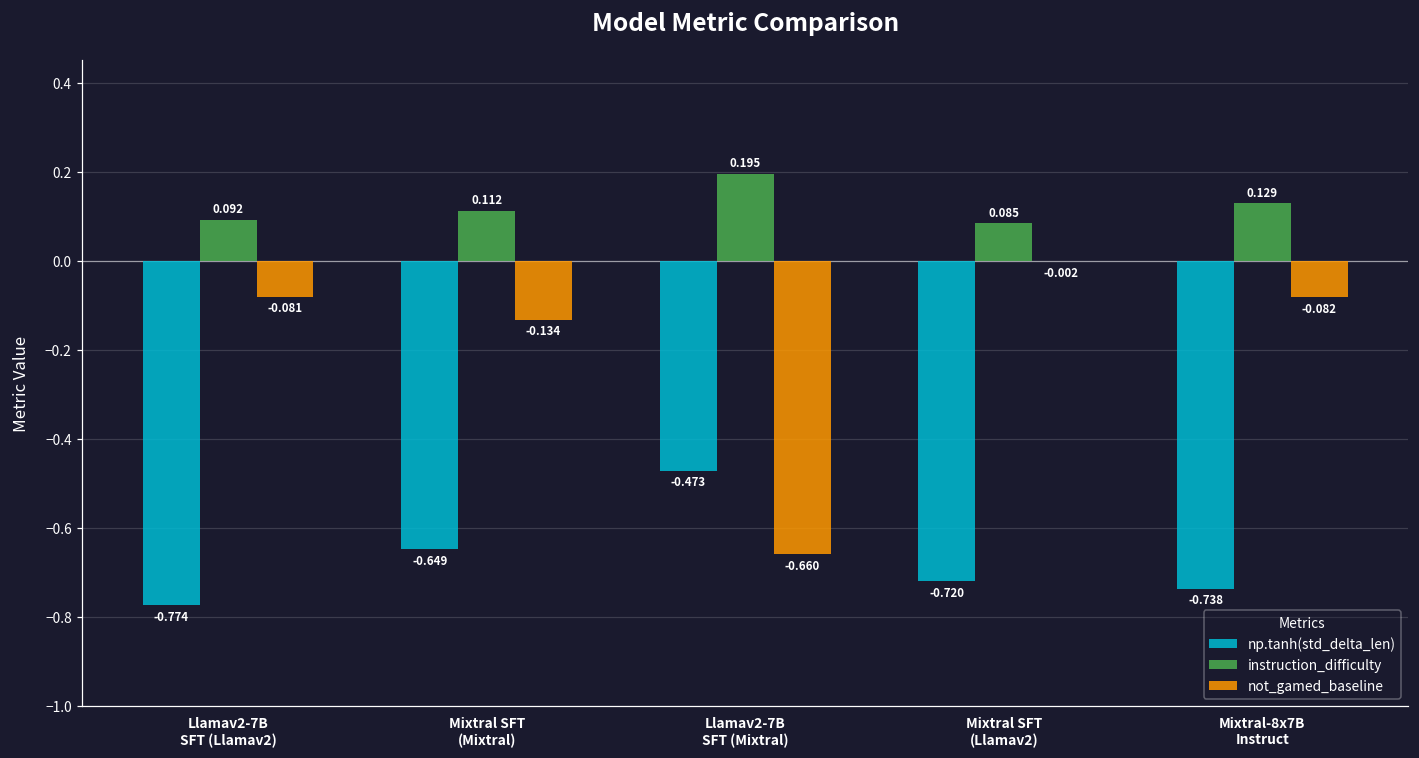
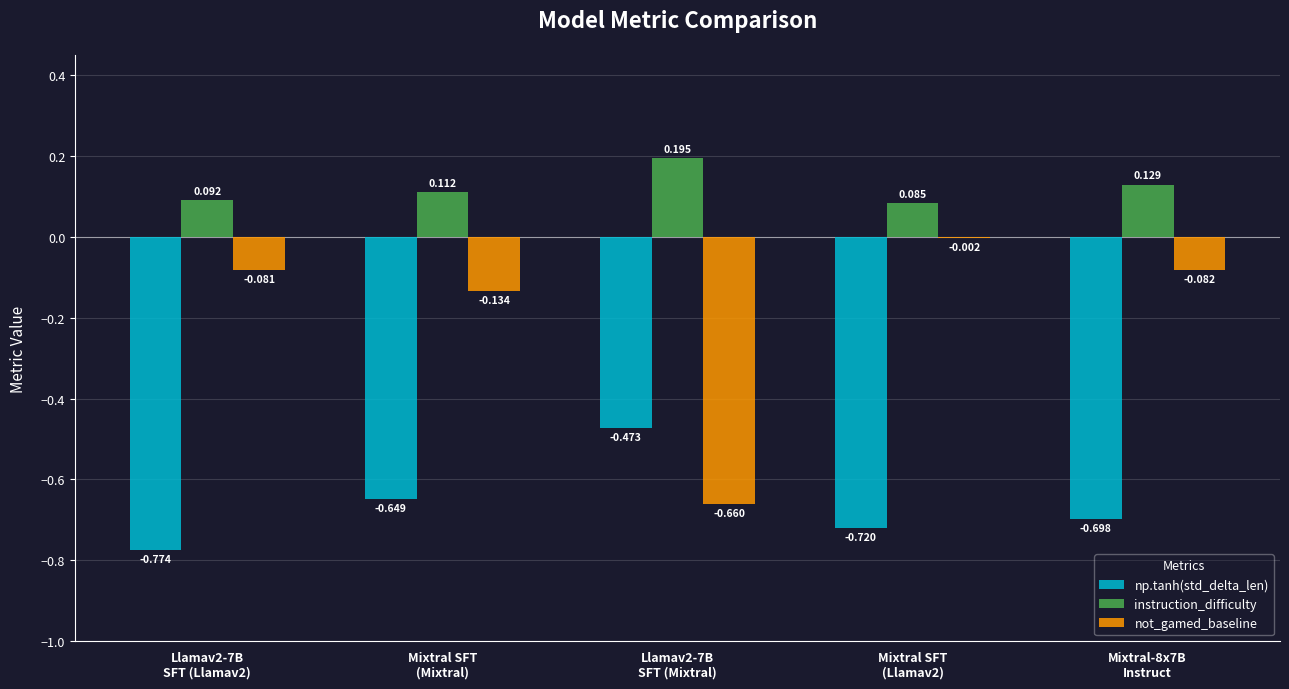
np.tanh(std_delta_len), Mixtral-8x7B Instruct: -0.738 -> -0.698
